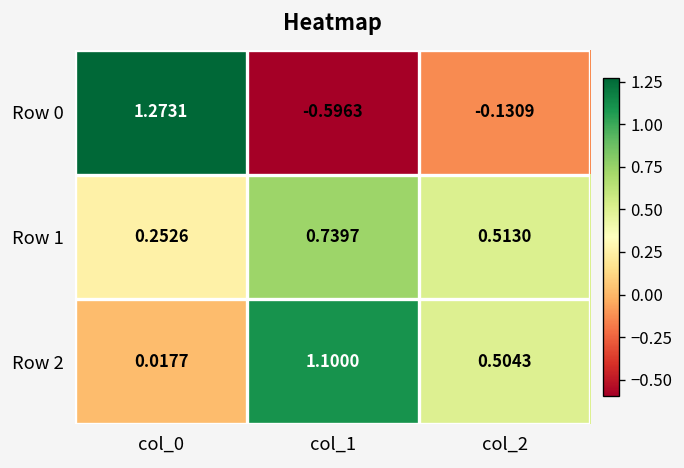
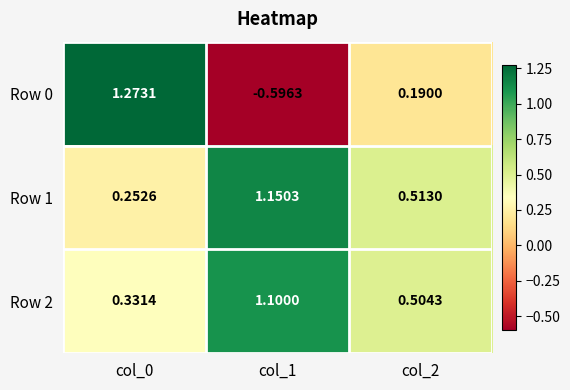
Row 0, col_2: -0.1309 -> 0.1900
Row 1, col_1: 0.7397 -> 1.1503
Row 2, col_0: 0.0177 -> 0.3314
